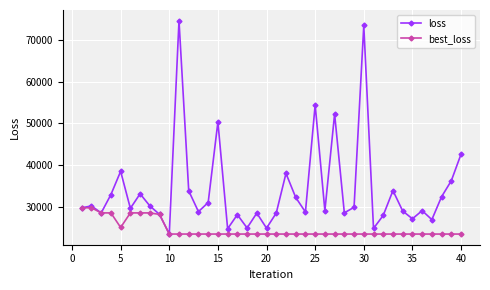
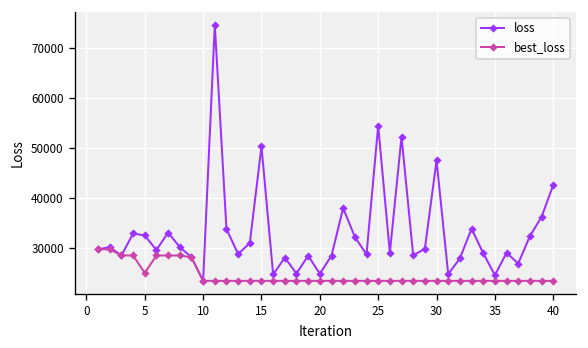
loss, 5: 39000 -> 33000
loss, 30: 73000 -> 48000
loss, 35: 27000 -> 25000
